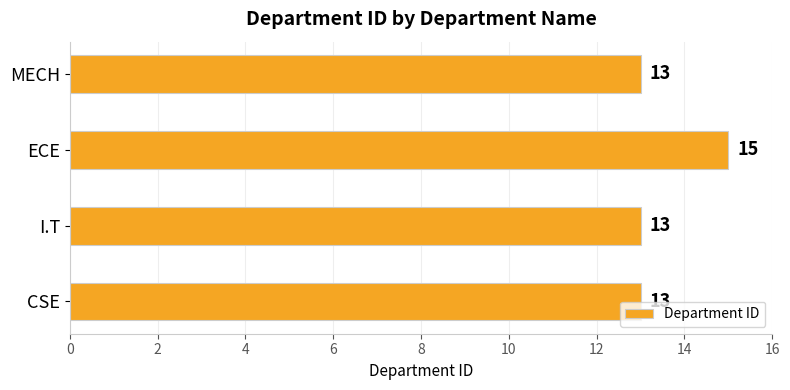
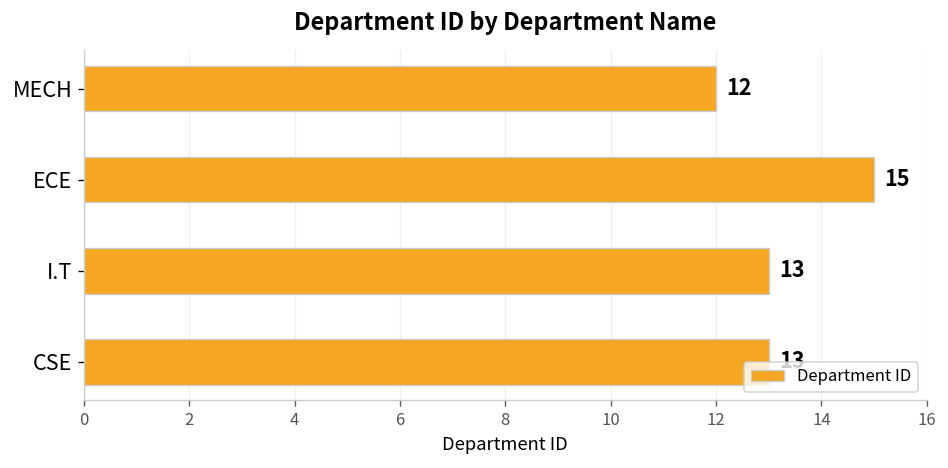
MECH: 13 -> 12
